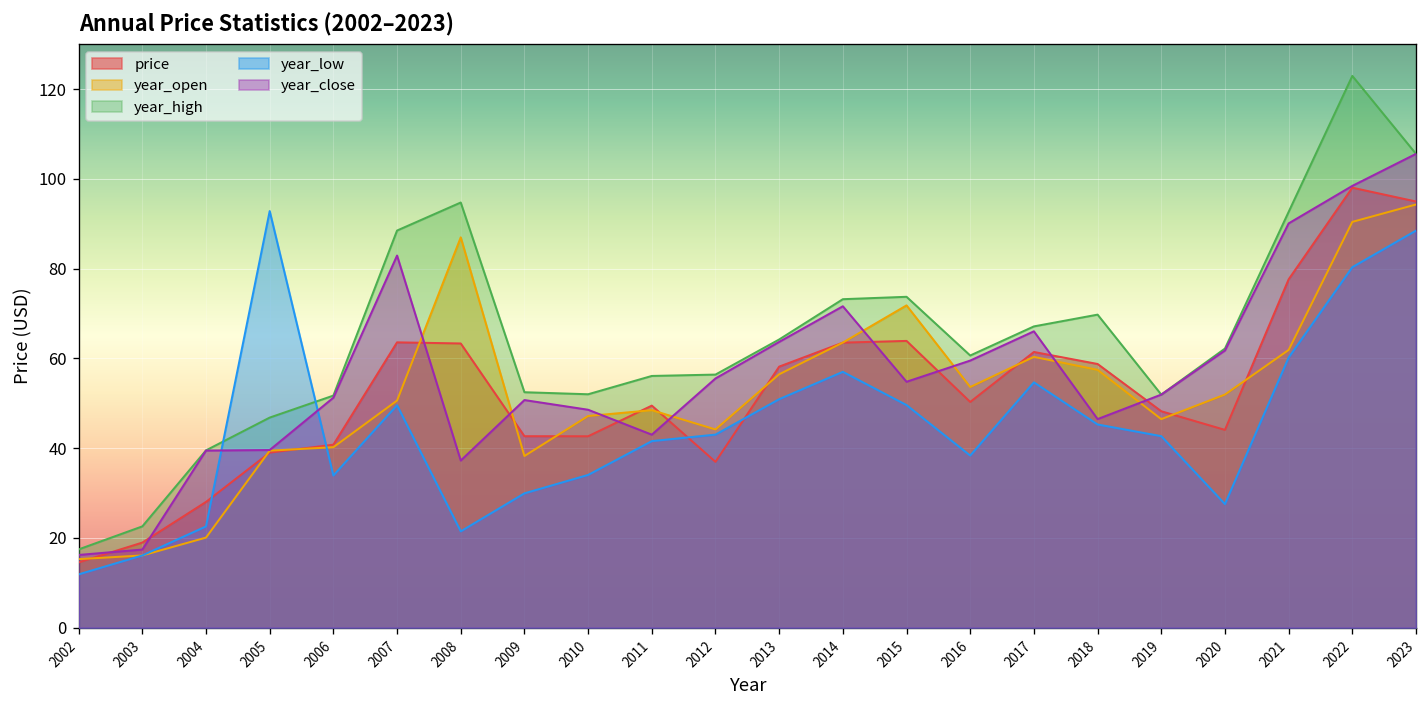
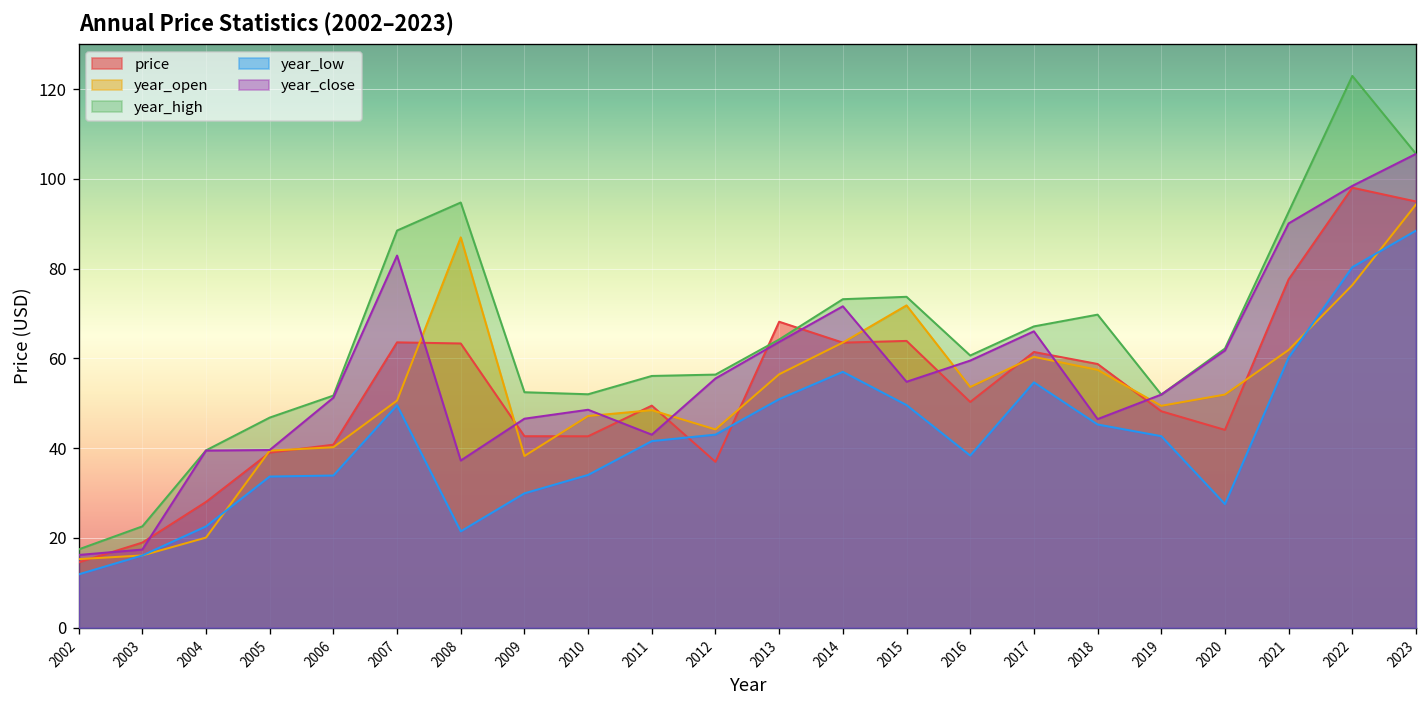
year_low, 2005: 93 -> 34
year_close, 2009: 51 -> 47
price, 2013: 58 -> 68
year_open, 2019: 46 -> 49
year_open, 2022: 90 -> 76
